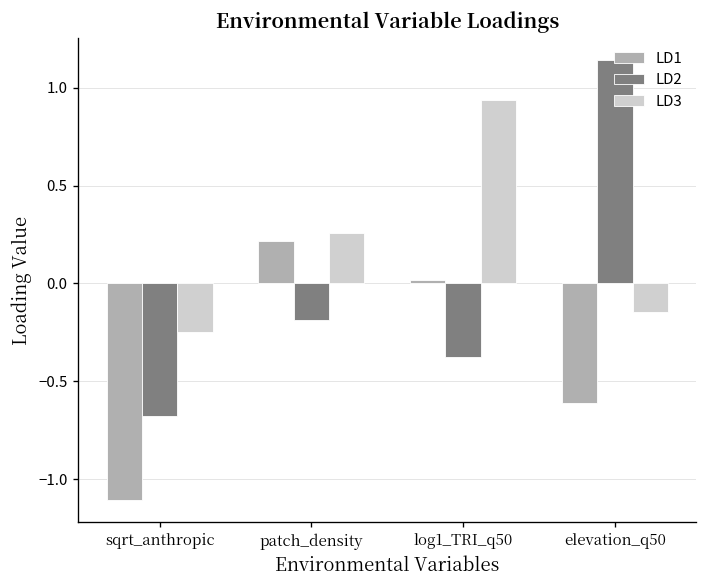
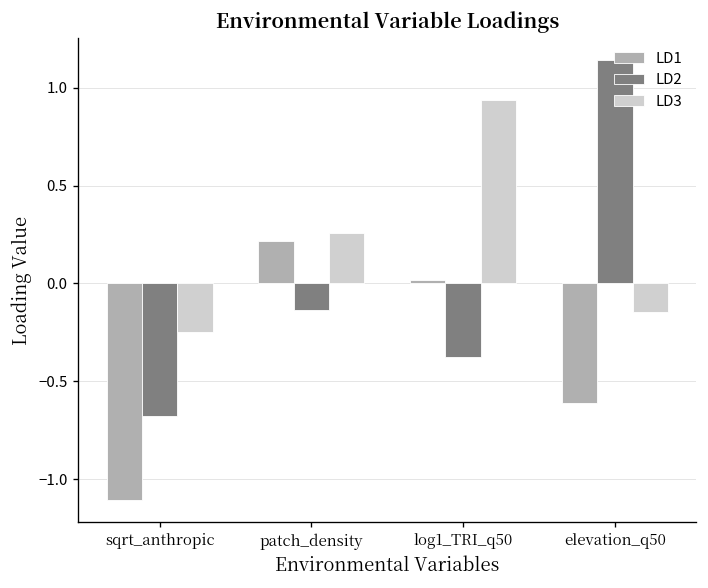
LD2, patch_density: -0.19 -> -0.13
